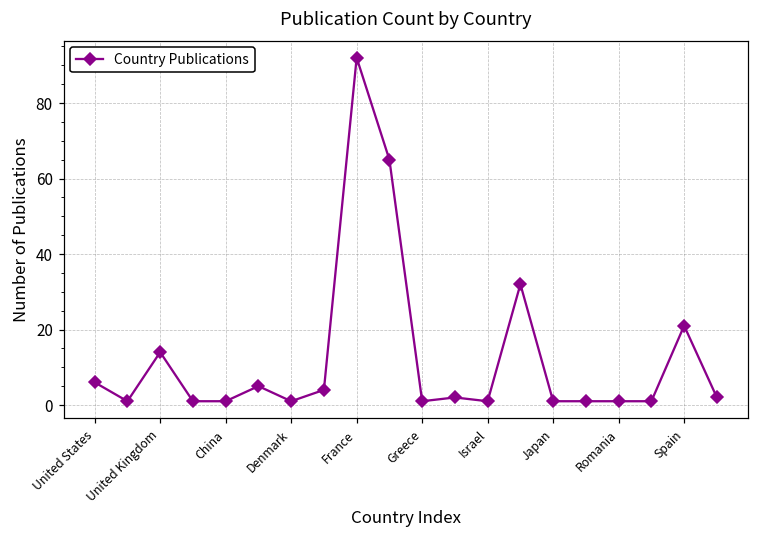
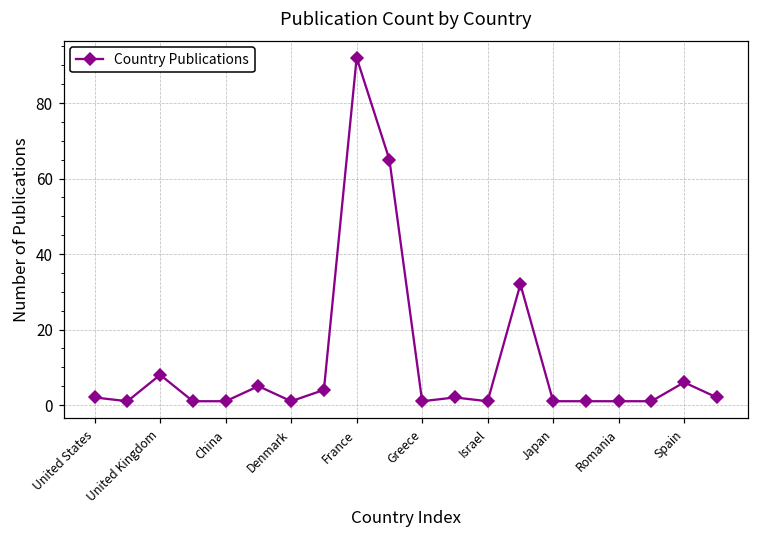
United States: 6 -> 2
United Kingdom: 14 -> 8
Spain: 21 -> 6
